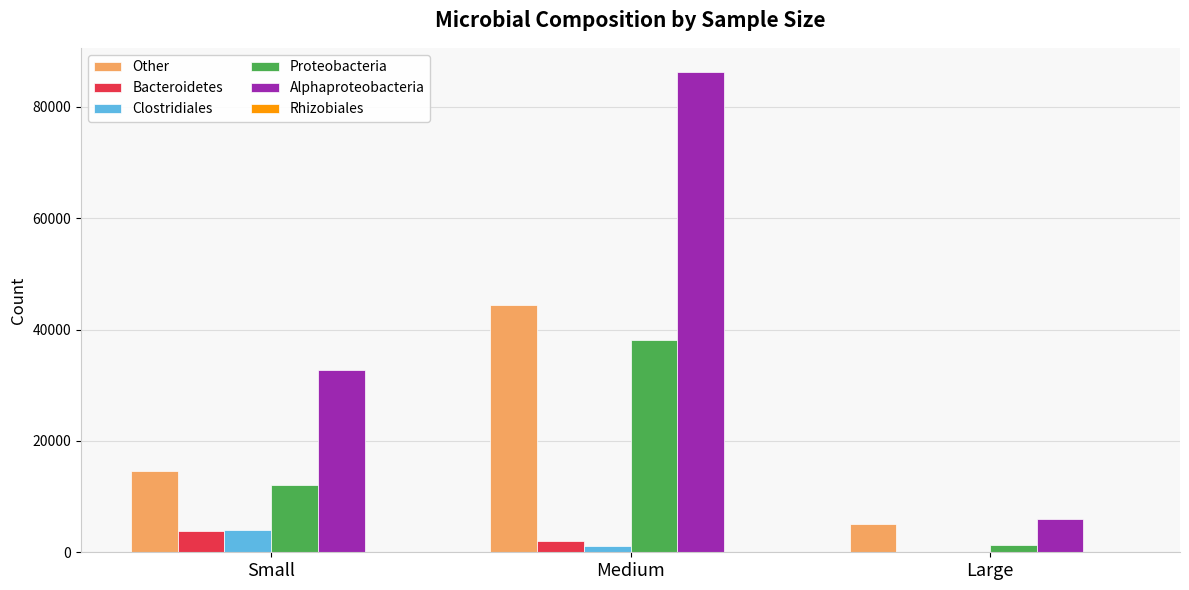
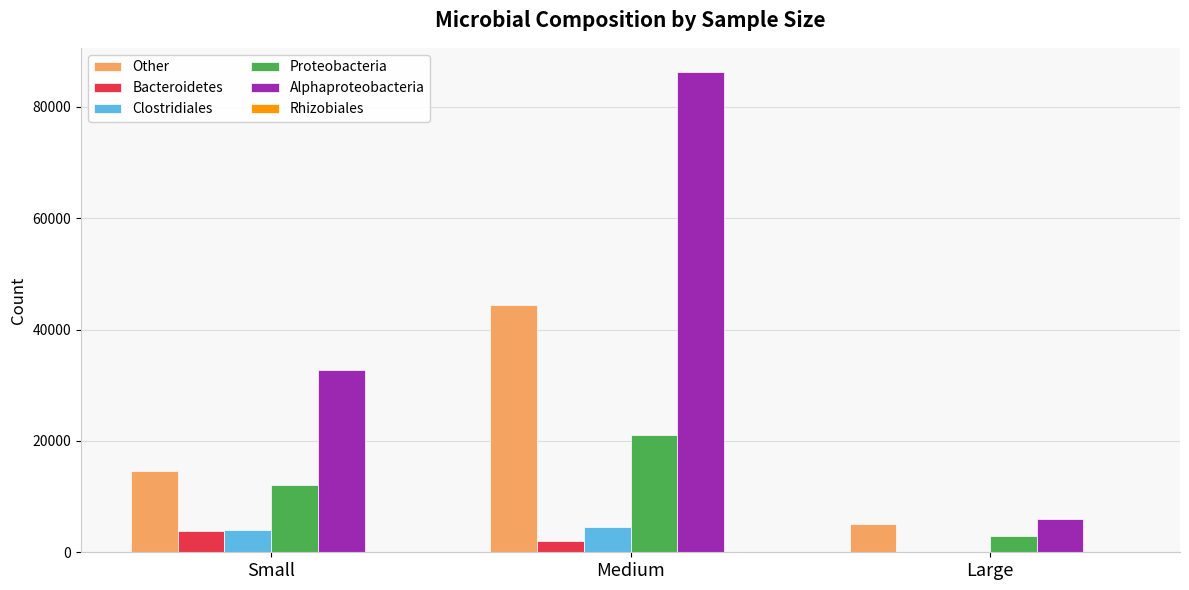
Clostridiales, Medium: 1000 -> 5000
Proteobacteria, Medium: 38000 -> 21000
Proteobacteria, Large: 1000 -> 3000
